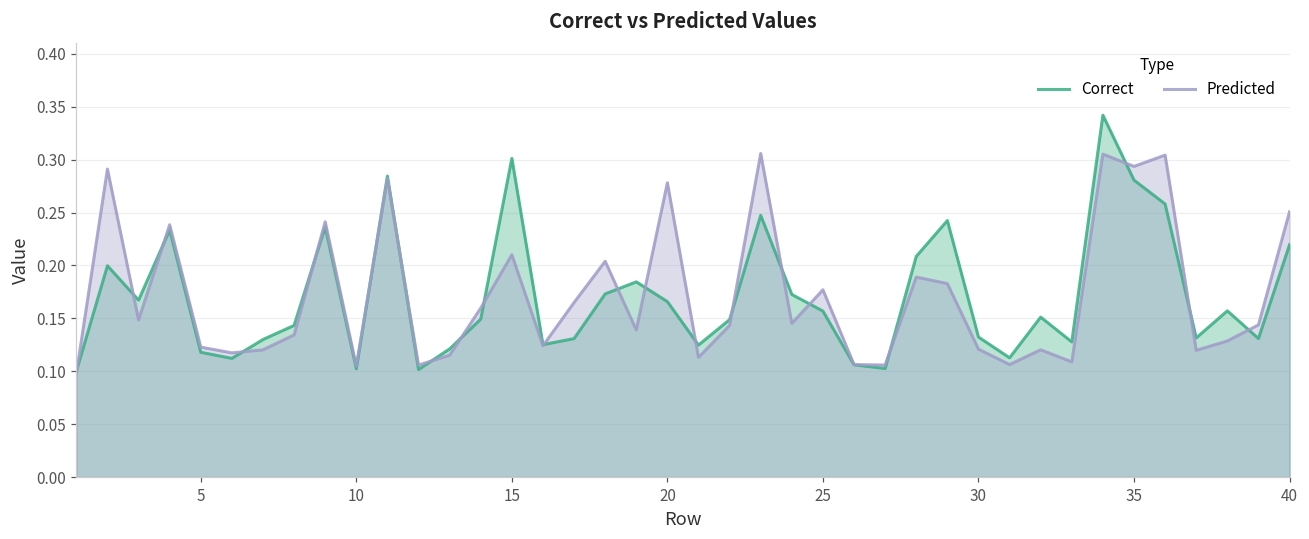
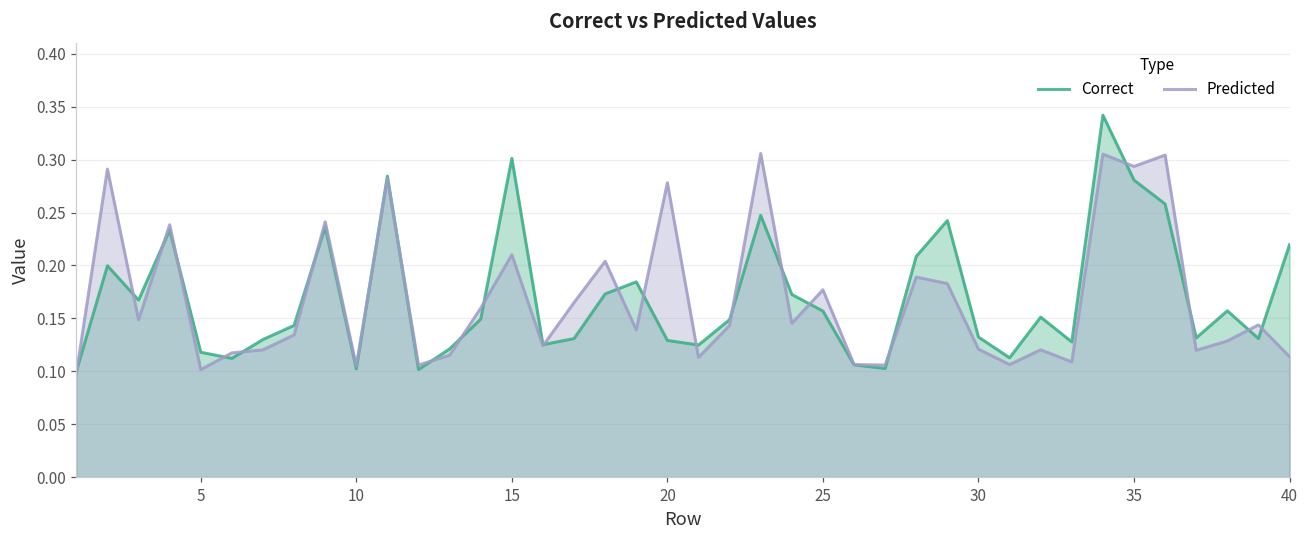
Predicted, 5: 0.12 -> 0.10
Correct, 20: 0.17 -> 0.13
Predicted, 40: 0.25 -> 0.11
